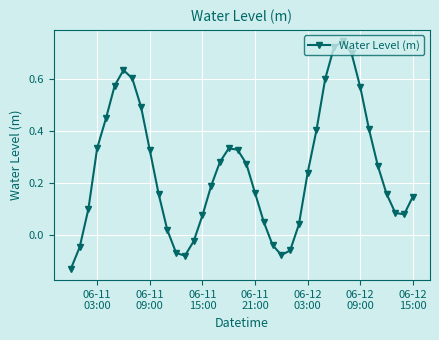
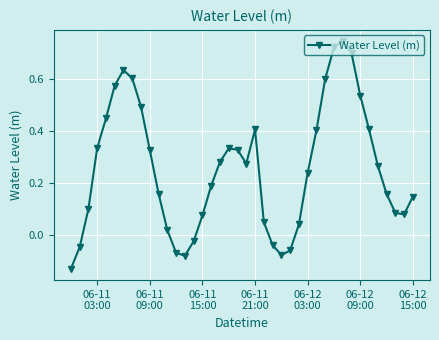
06-11 21:00: 0.16 -> 0.41
06-12 09:00: 0.57 -> 0.54
